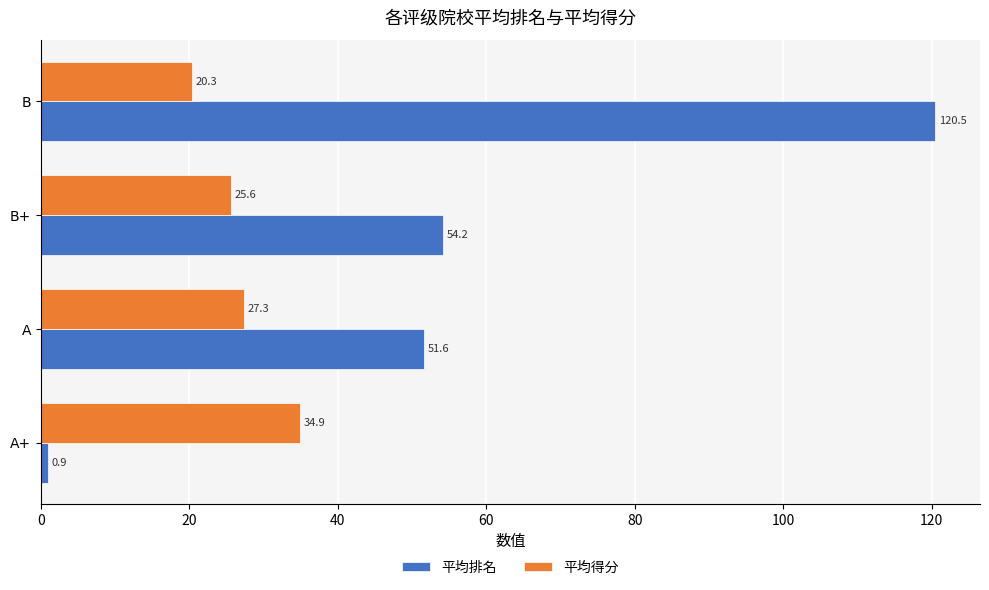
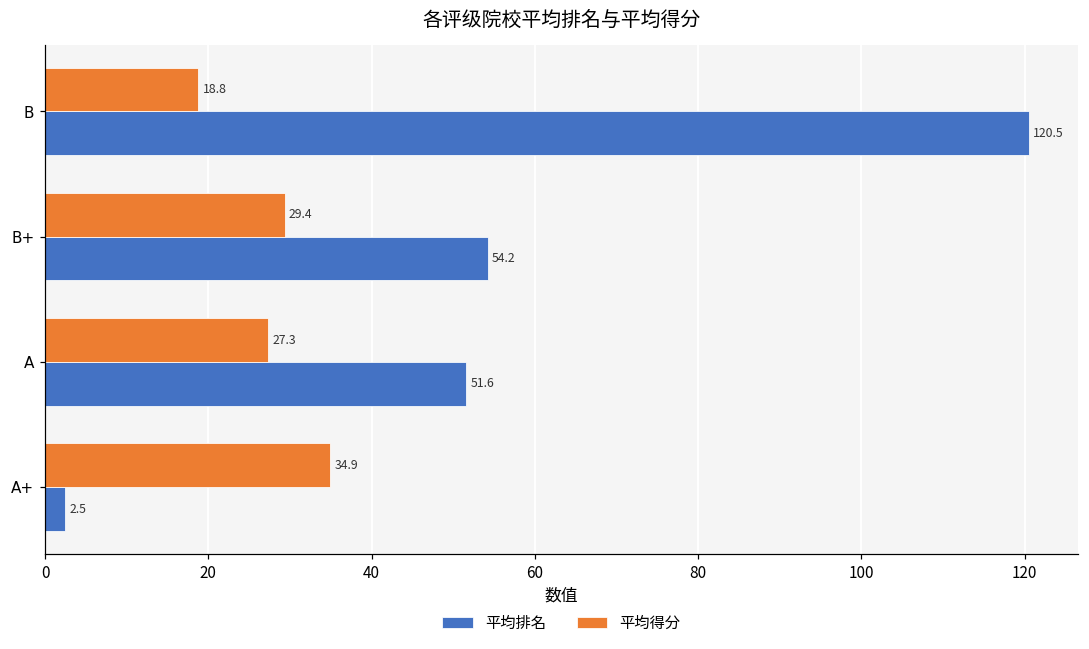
平均得分, B: 20.3 -> 18.8
平均得分, B+: 25.6 -> 29.4
平均排名, A+: 0.9 -> 2.5
